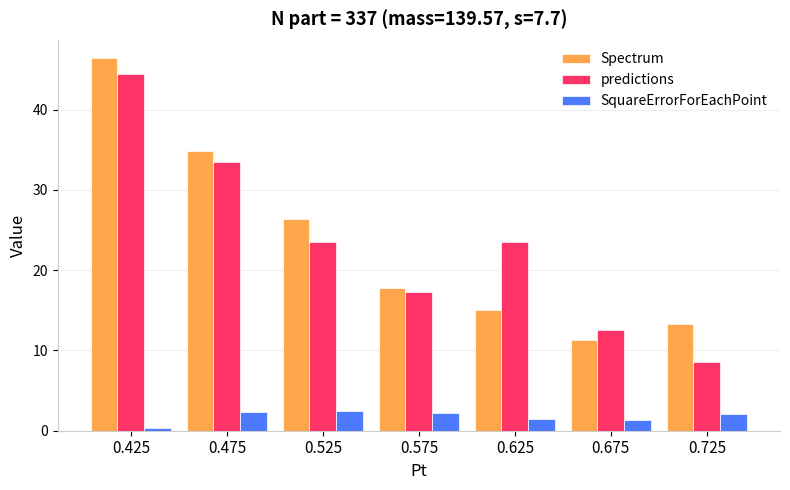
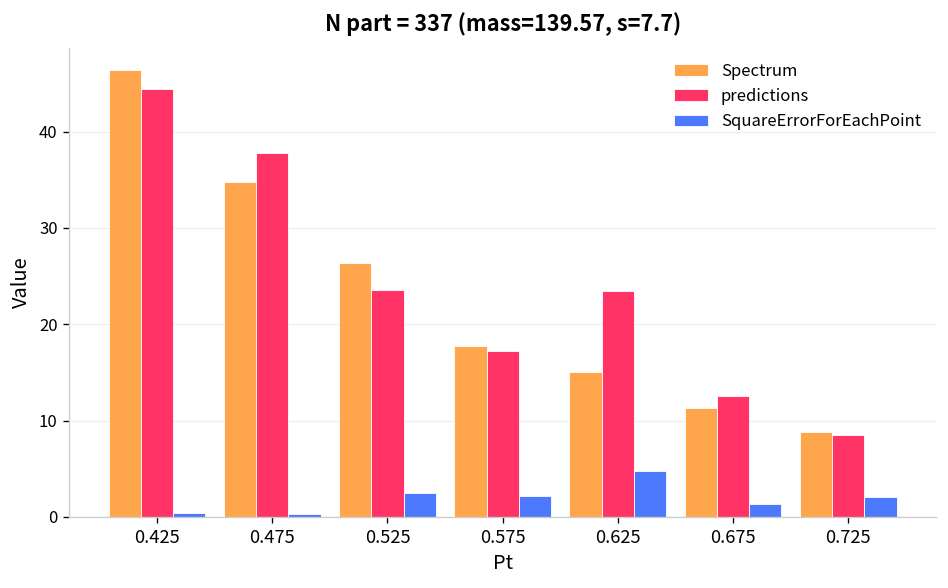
predictions, 0.475: 33 -> 38
SquareErrorForEachPoint, 0.475: 2 -> 0
SquareErrorForEachPoint, 0.625: 1 -> 5
Spectrum, 0.725: 13 -> 9
